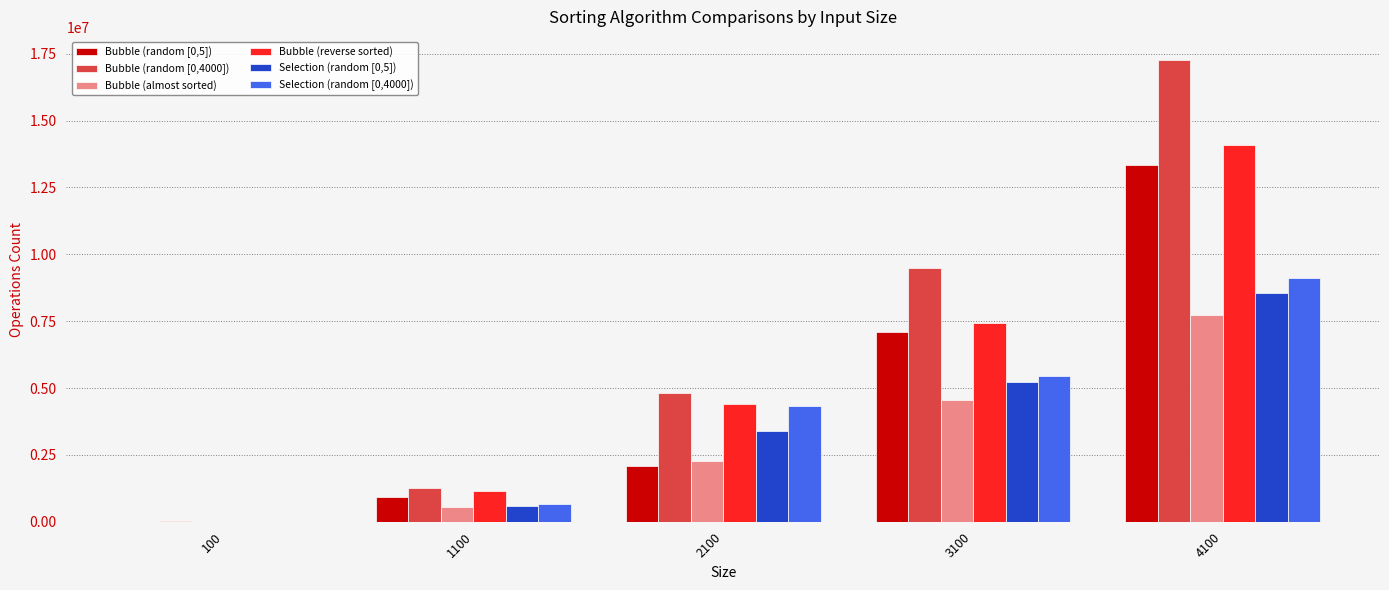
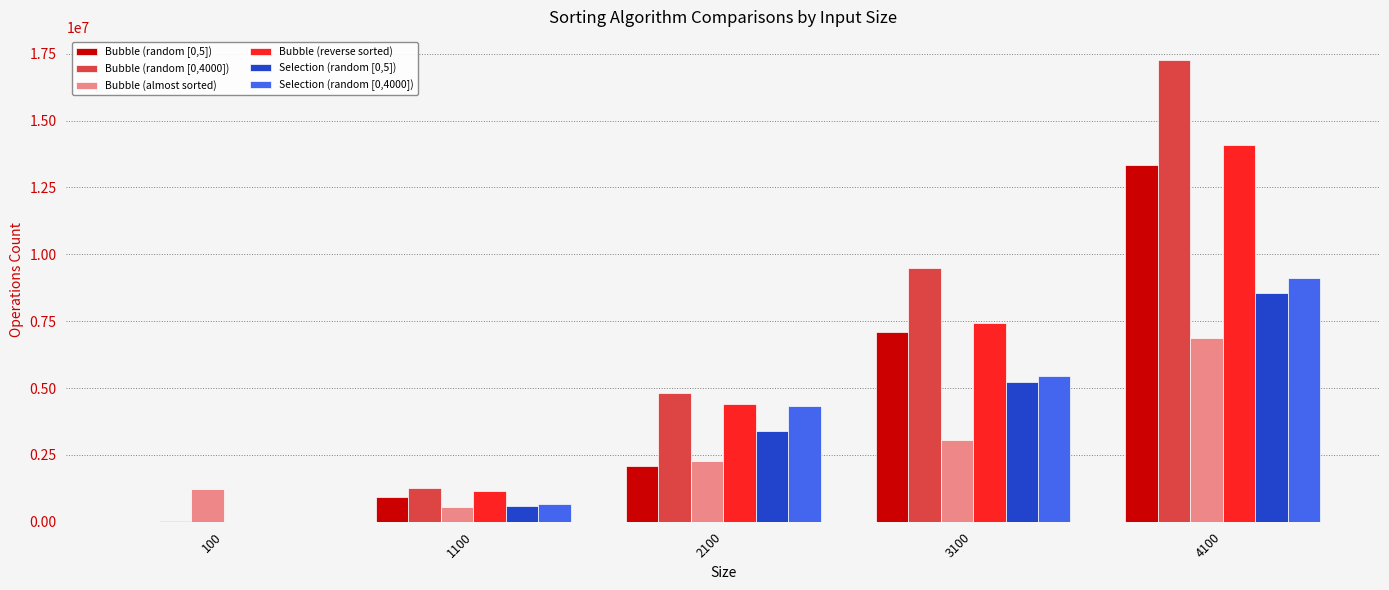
Bubble (almost sorted), 100: 0 -> 1200000
Bubble (almost sorted), 3100: 4500000 -> 3100000
Bubble (almost sorted), 4100: 7700000 -> 6900000
